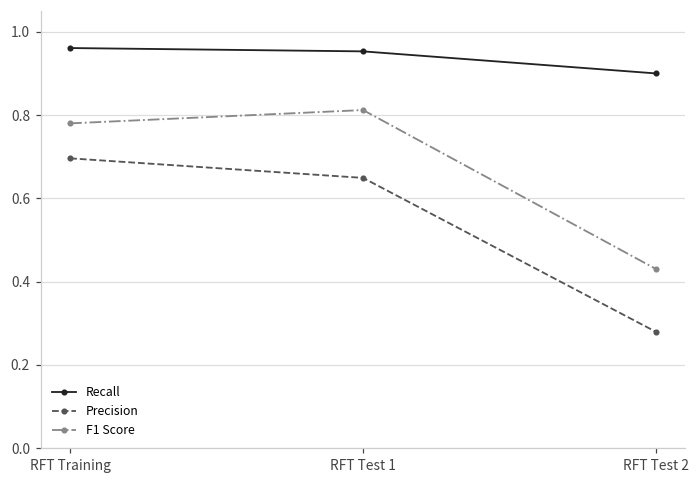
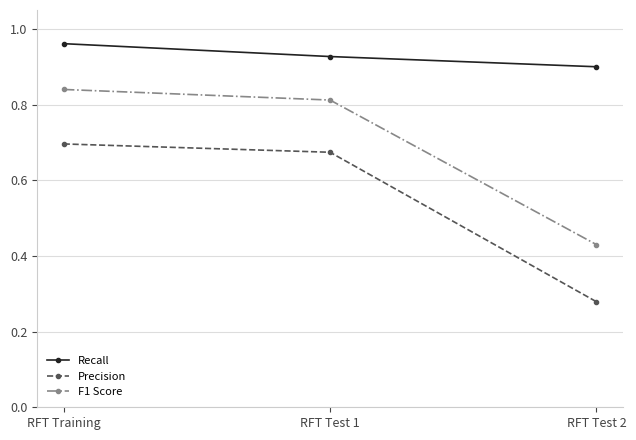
F1 Score, RFT Training: 0.78 -> 0.84
Recall, RFT Test 1: 0.95 -> 0.93
Precision, RFT Test 1: 0.65 -> 0.67
